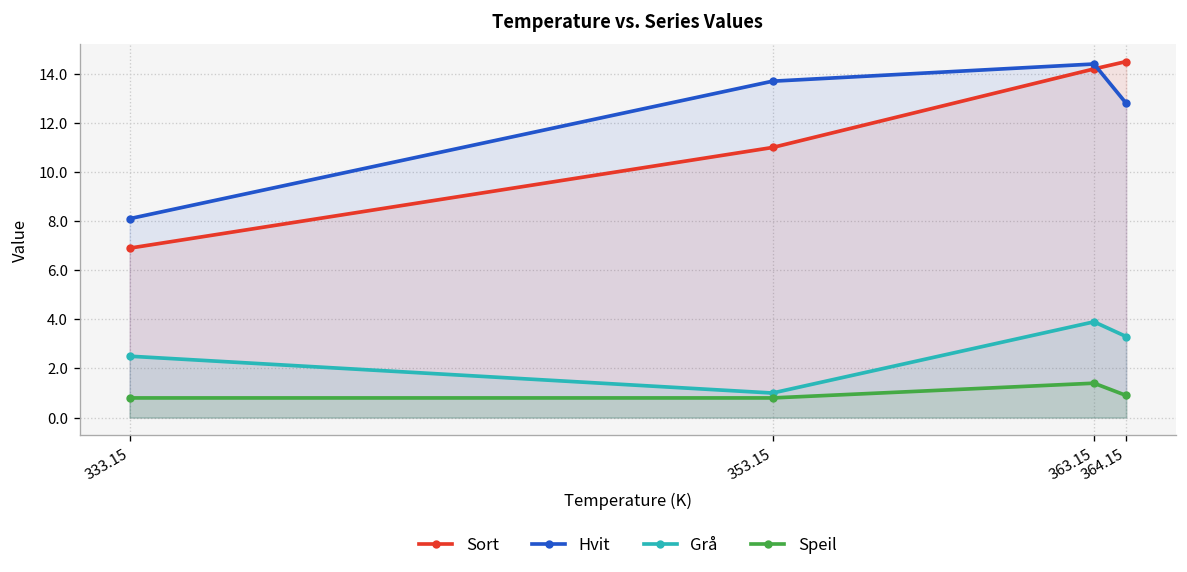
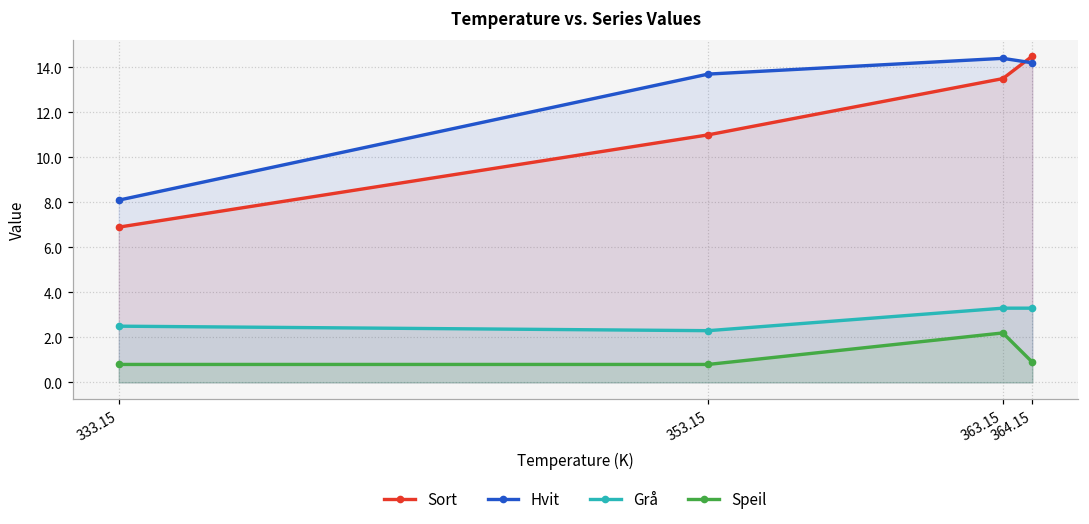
Grå, 353.15: 1.0 -> 2.3
Sort, 363.15: 14.2 -> 13.5
Grå, 363.15: 3.9 -> 3.3
Speil, 363.15: 1.4 -> 2.2
Hvit, 364.15: 12.8 -> 14.2
